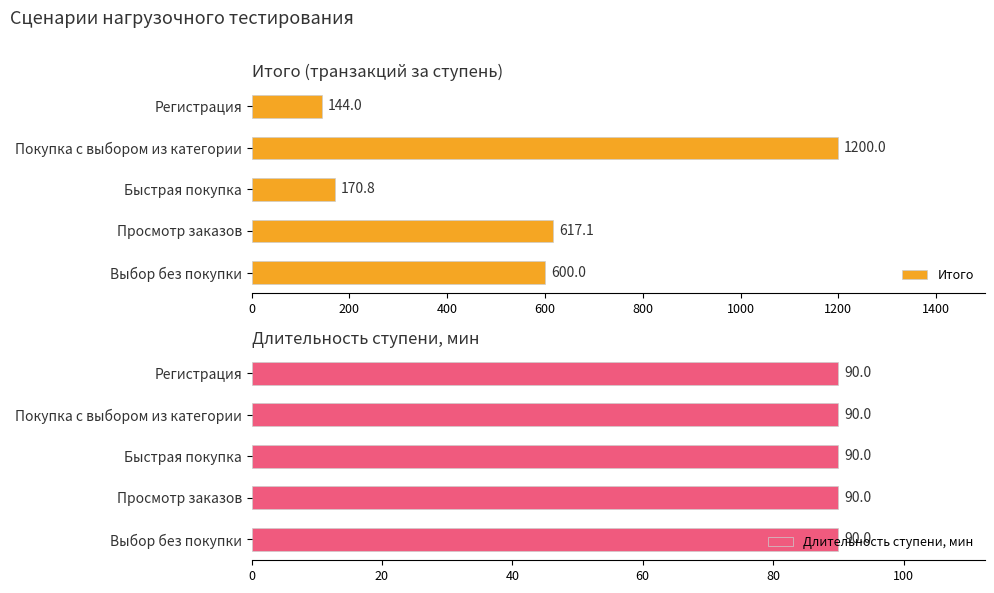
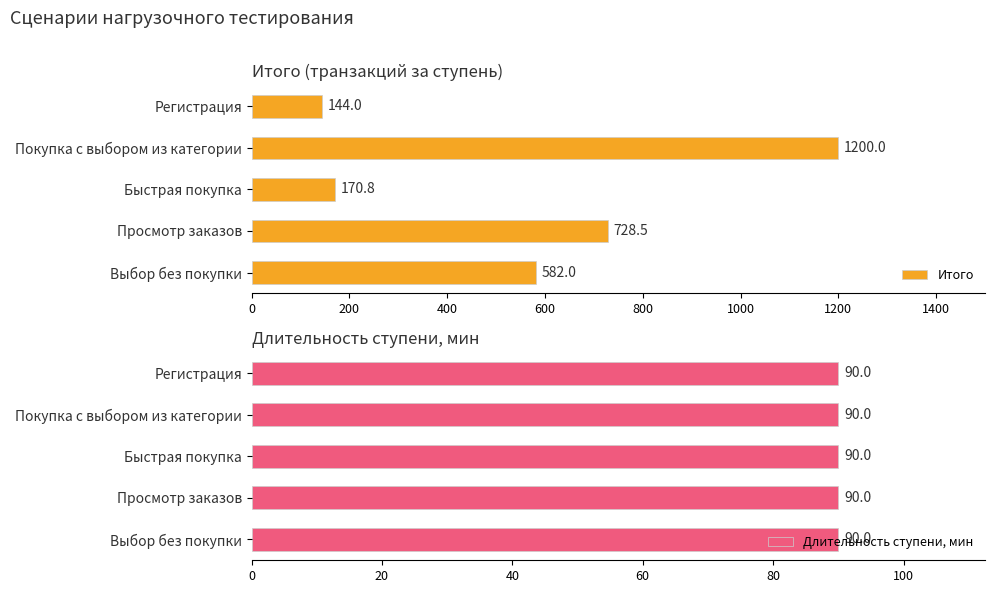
Итого (транзакций за ступень), Просмотр заказов: 617.1 -> 728.5
Итого (транзакций за ступень), Выбор без покупки: 600.0 -> 582.0
